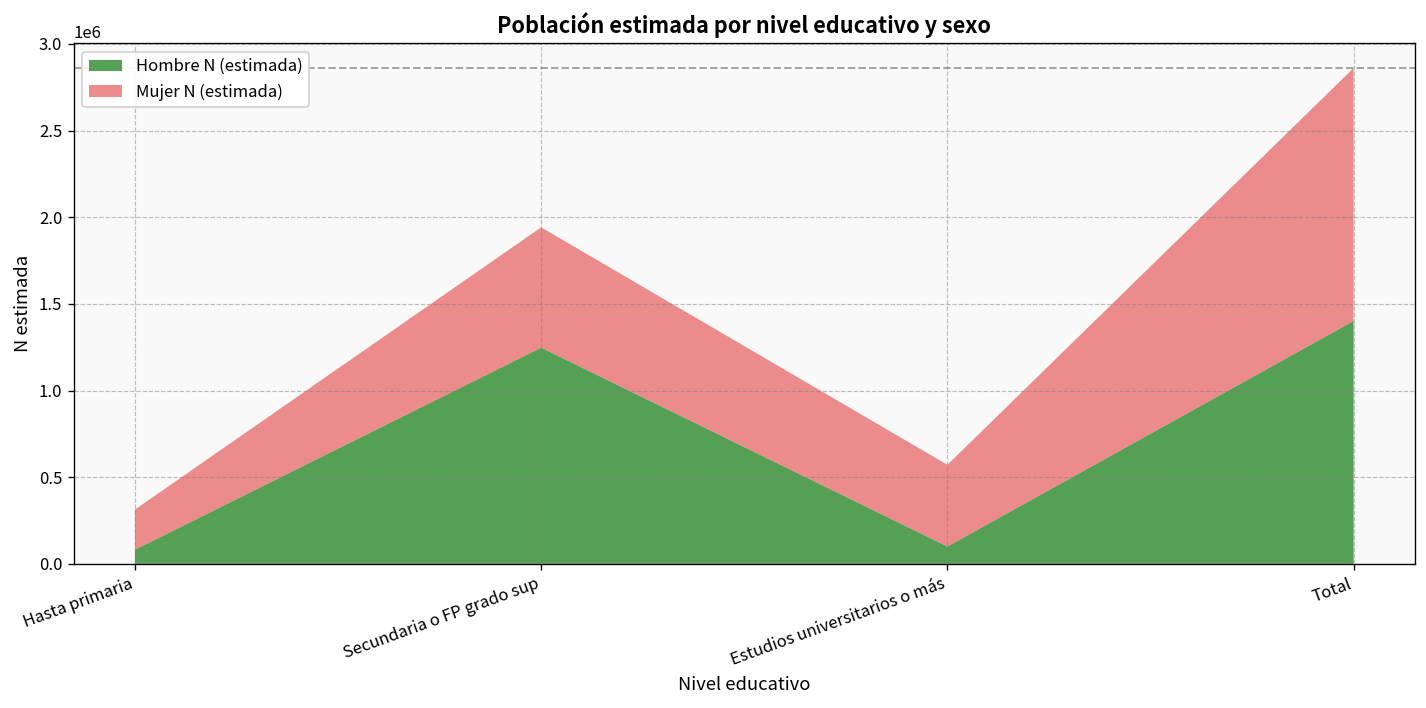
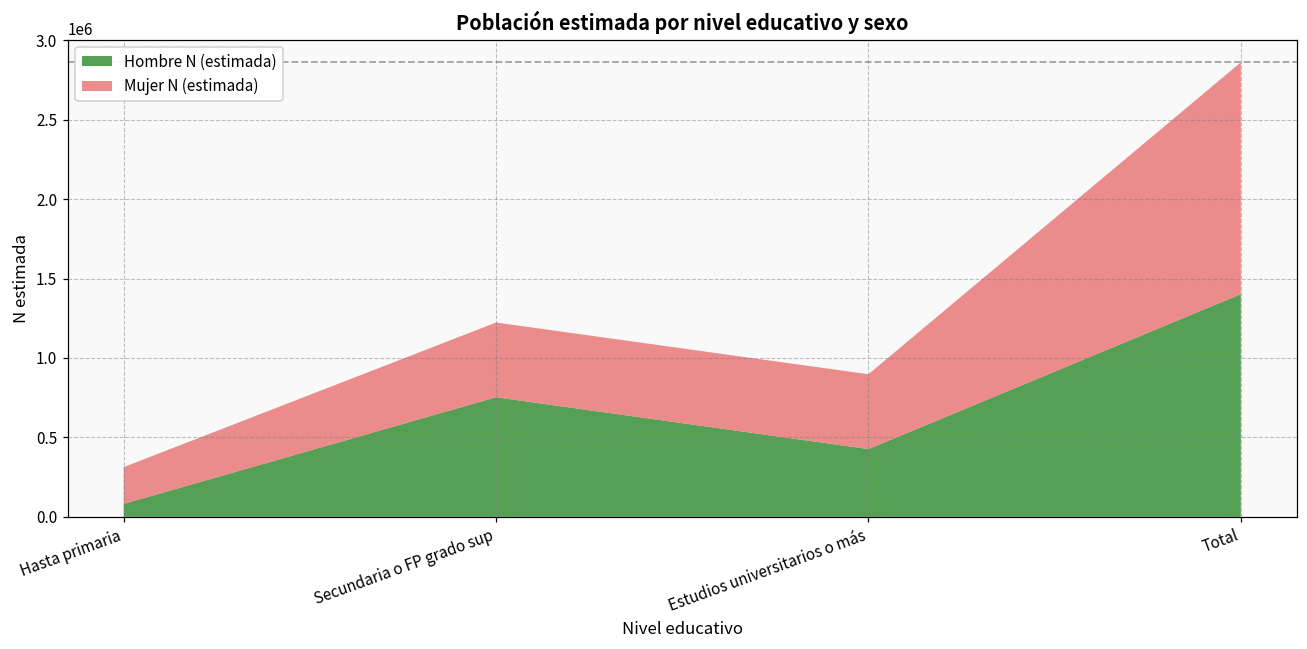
Hombre N (estimada), Secundaria o FP grado sup: 1250000 -> 750000
Mujer N (estimada), Secundaria o FP grado sup: 690000 -> 470000
Hombre N (estimada), Estudios universitarios o más: 100000 -> 430000
